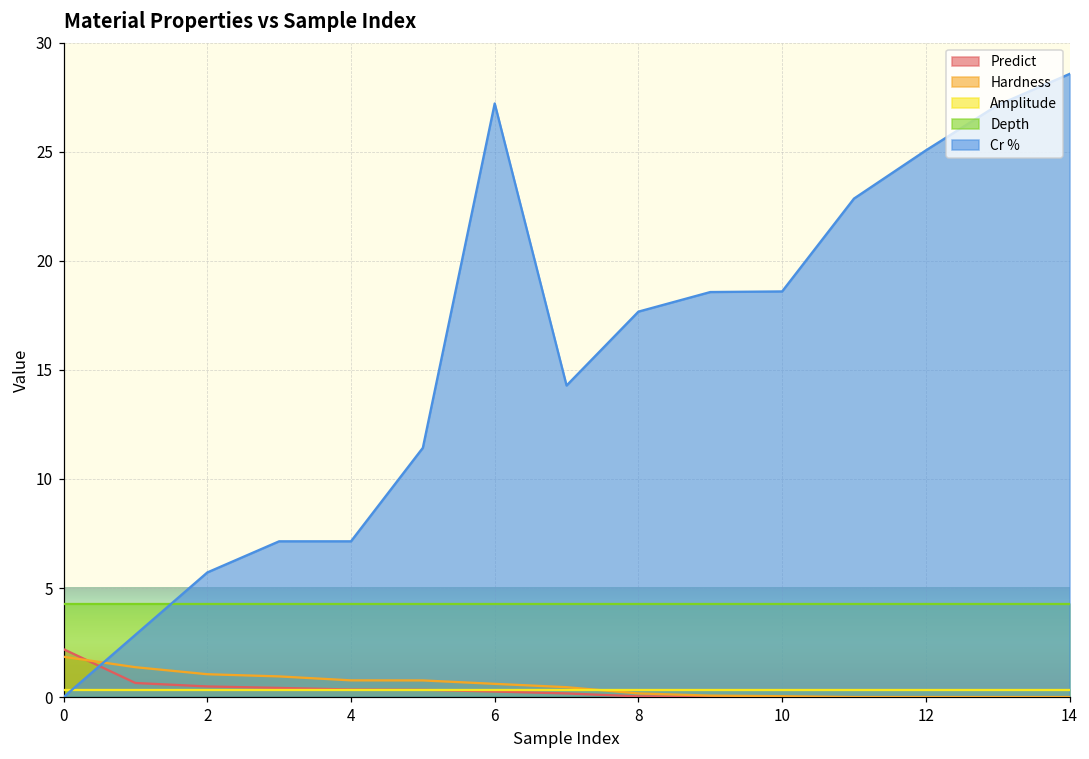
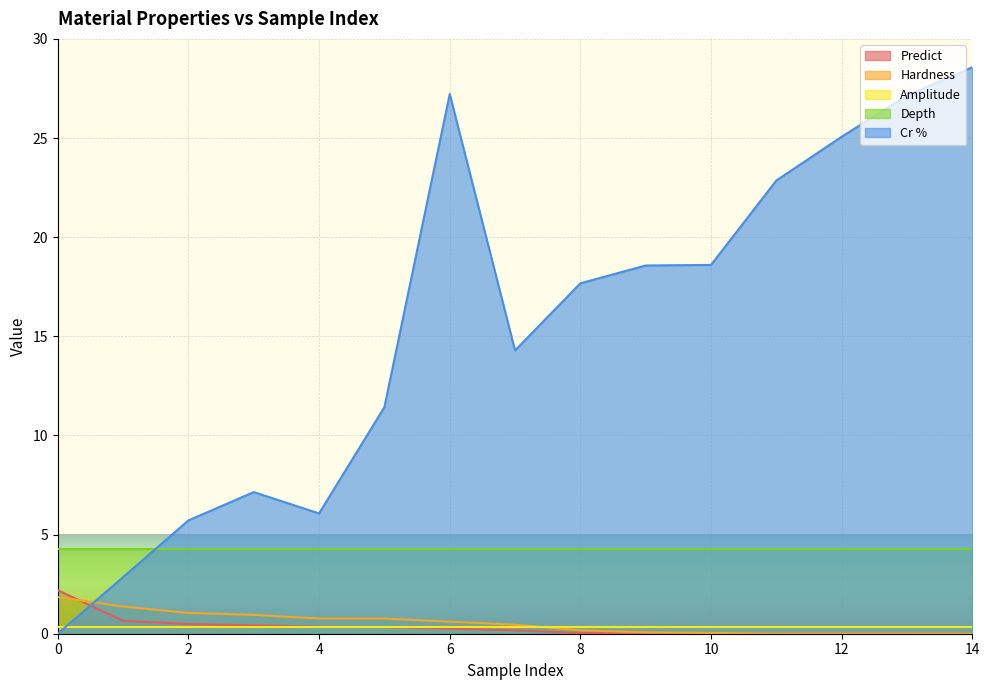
Cr %, 4: 7.1 -> 6.1
